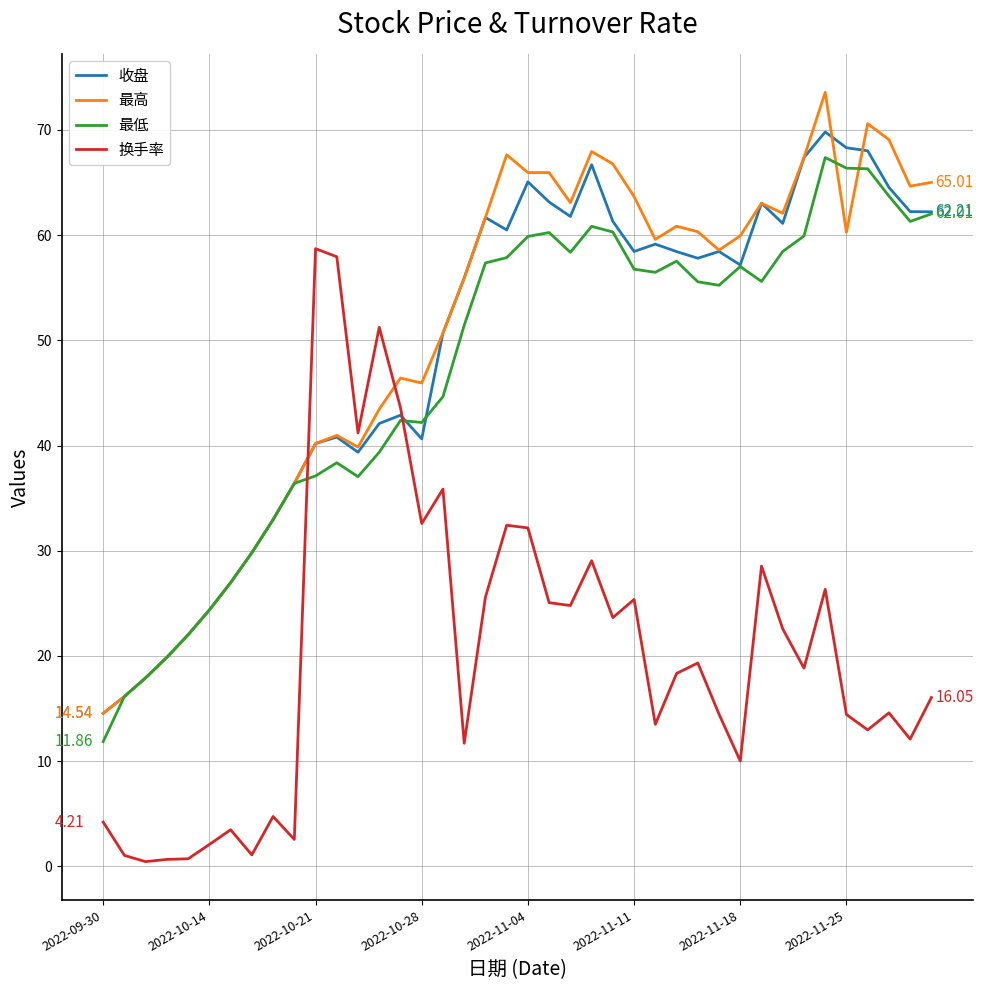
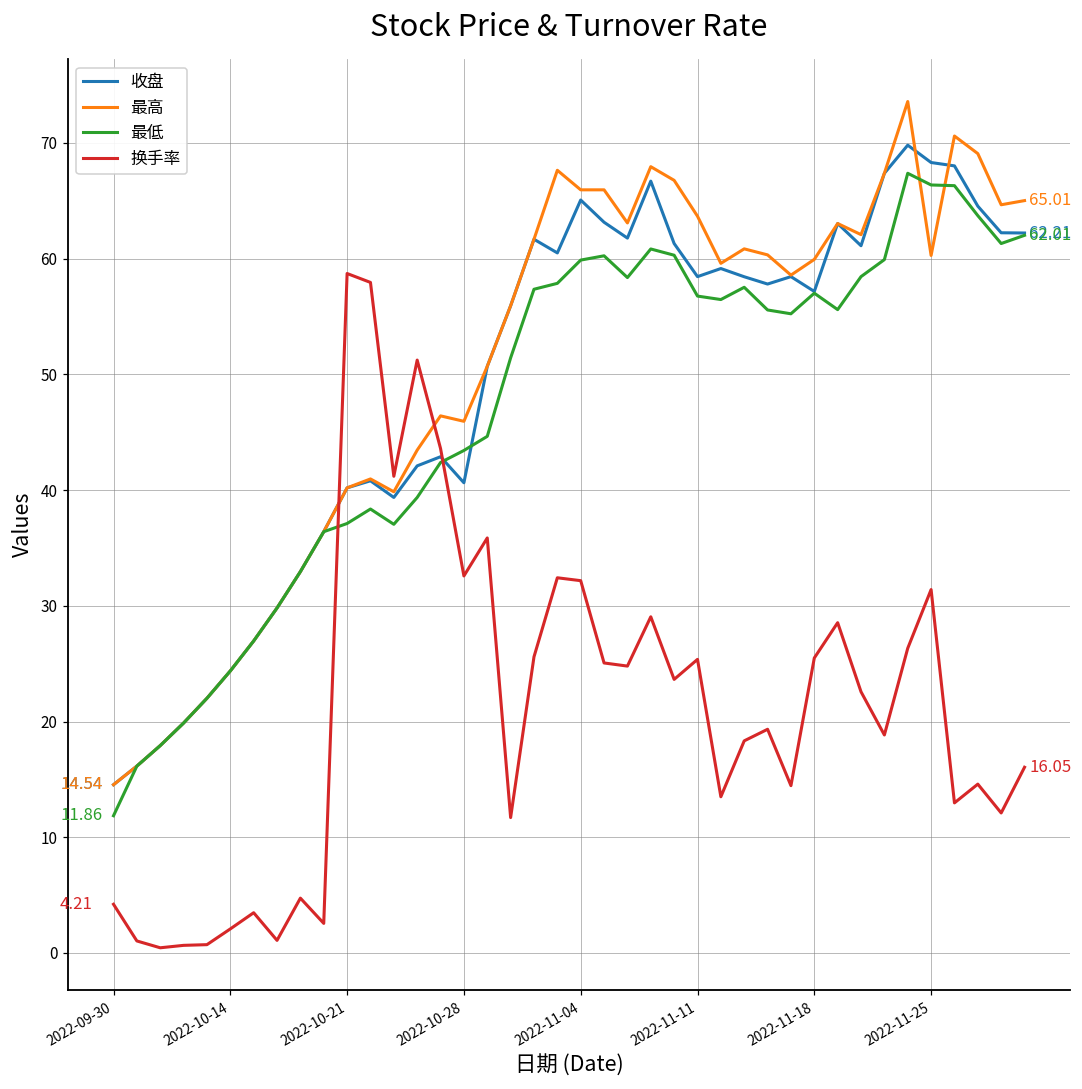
最低, 2022-10-28: 42.2 -> 43.4
换手率, 2022-11-18: 10.0 -> 25.5
换手率, 2022-11-25: 14.4 -> 31.4
